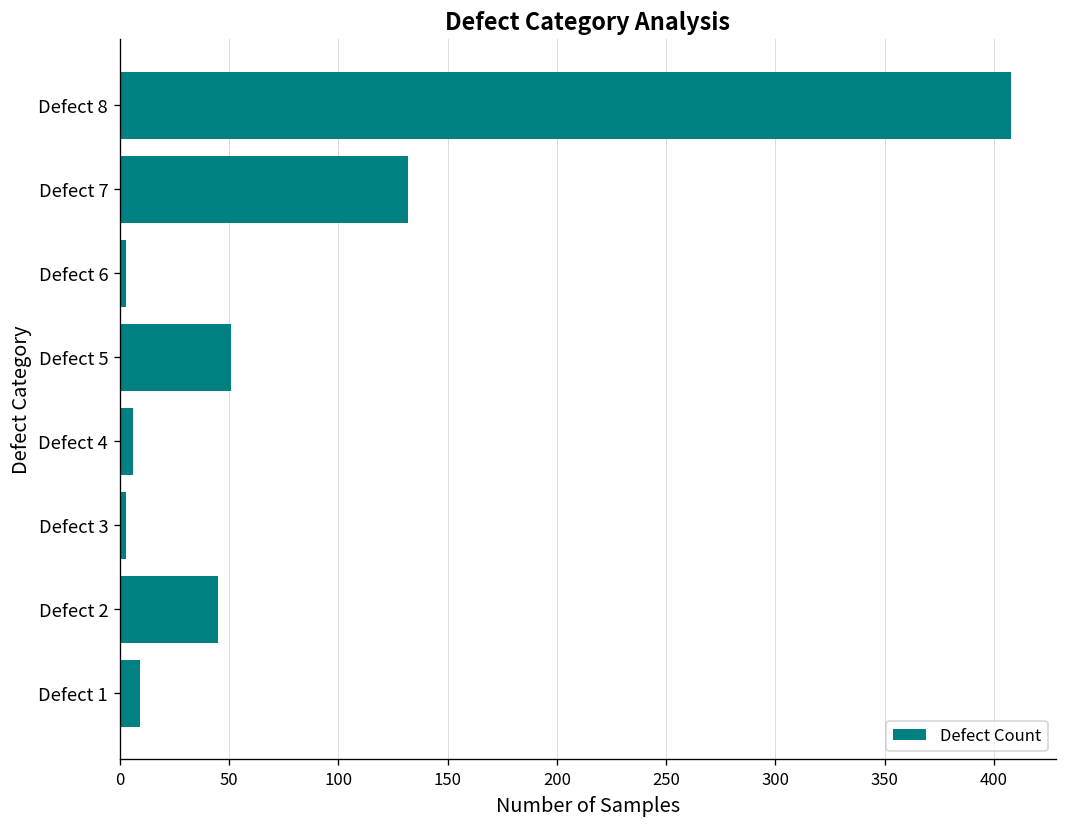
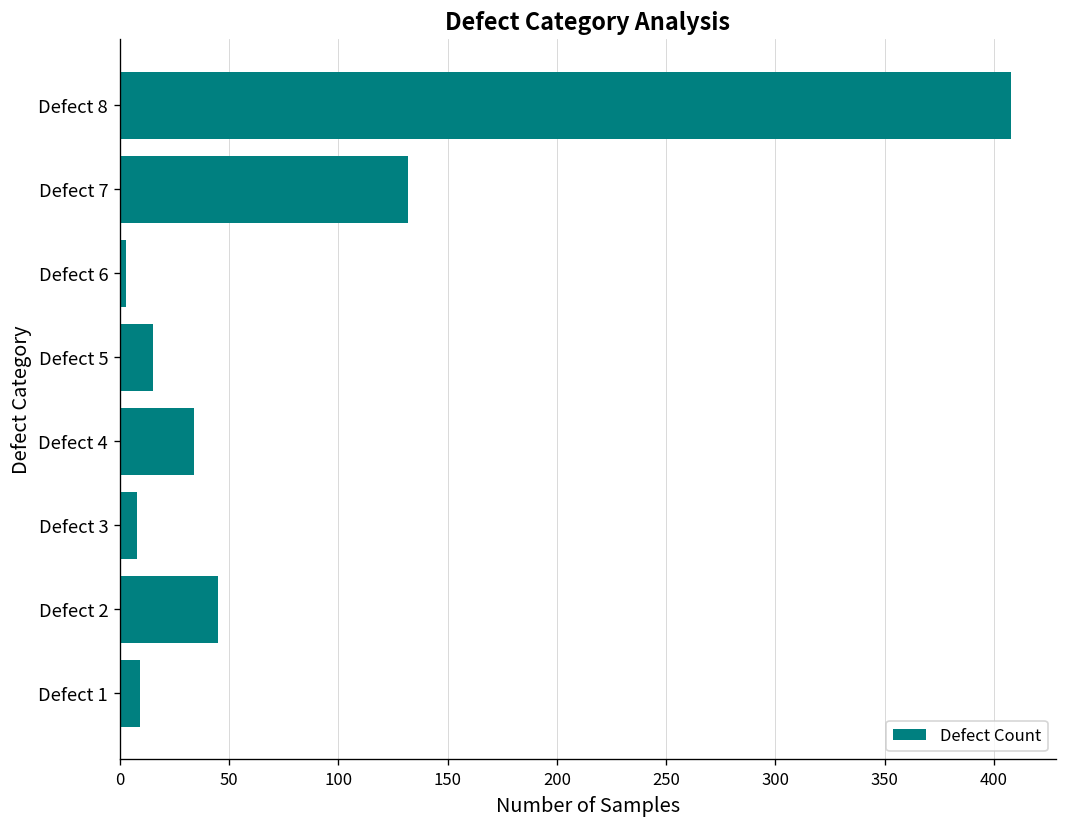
Defect 5: 51 -> 15
Defect 4: 6 -> 34
Defect 3: 3 -> 8
